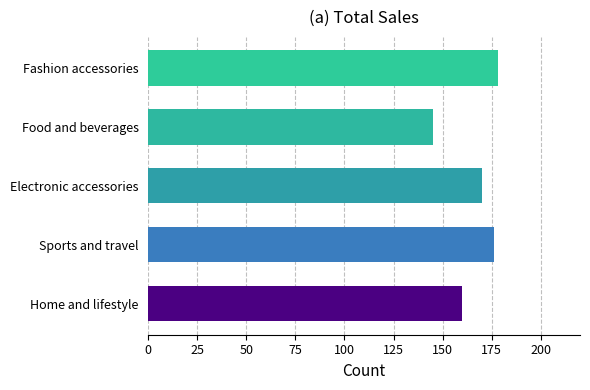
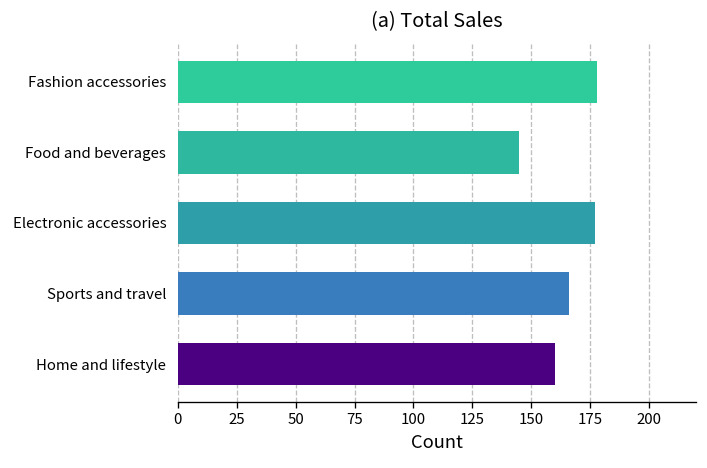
Electronic accessories: 170 -> 177
Sports and travel: 176 -> 166
